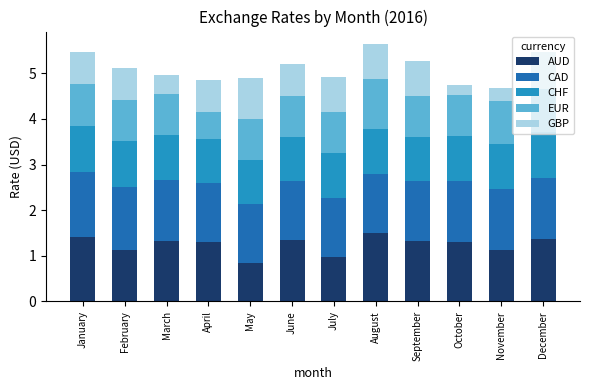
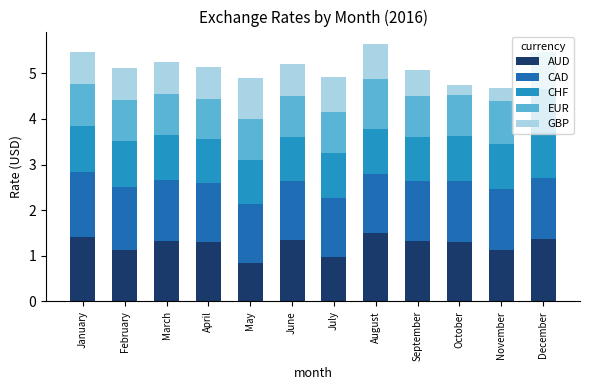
GBP, March: 0.4 -> 0.7
EUR, April: 0.6 -> 0.9
GBP, September: 0.8 -> 0.6
